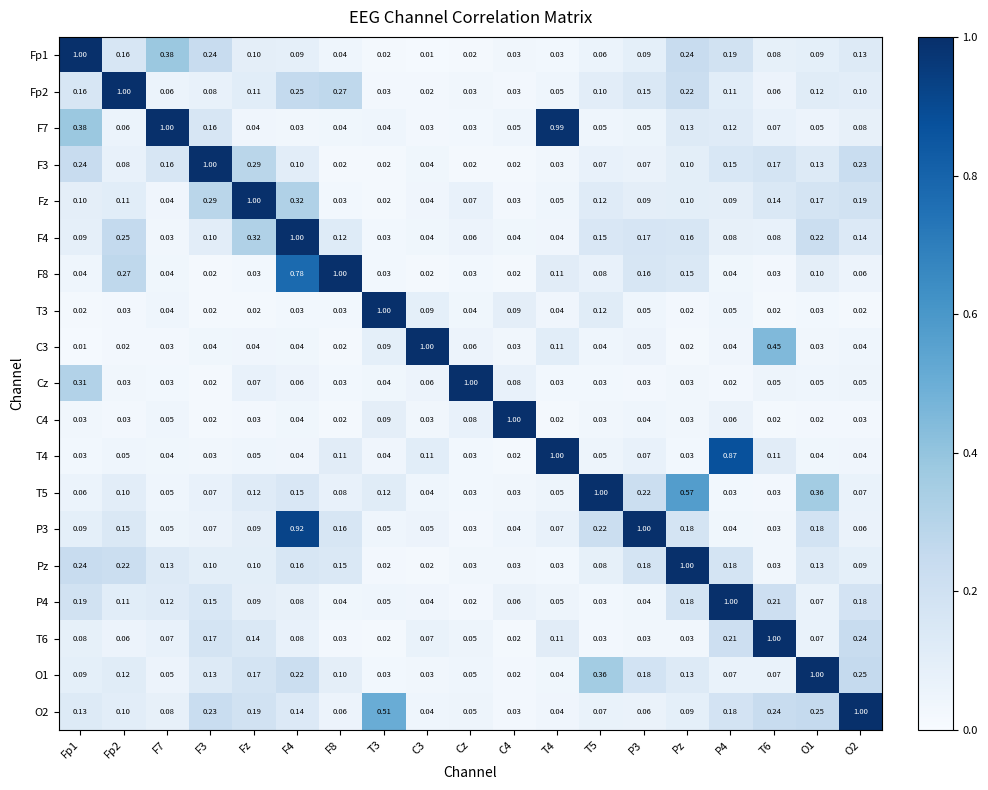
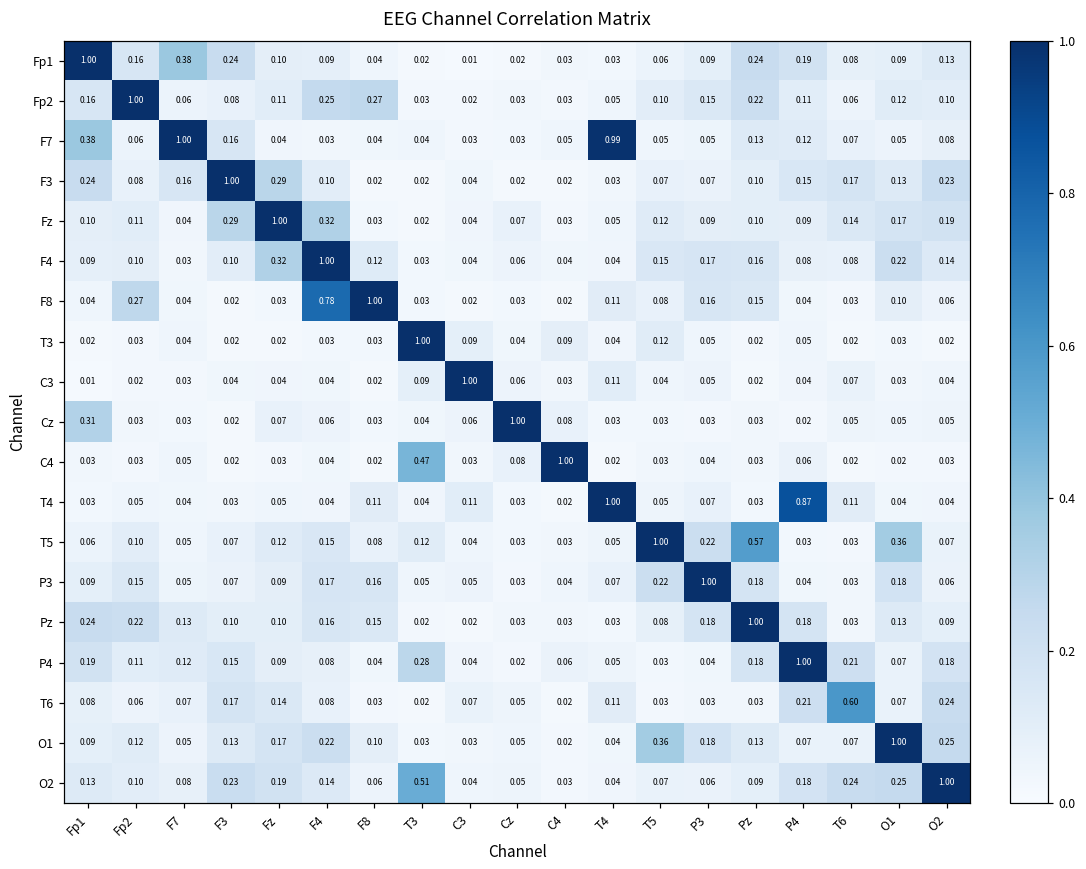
F4, Fp2: 0.25 -> 0.10
C3, T6: 0.45 -> 0.07
C4, T3: 0.09 -> 0.47
P3, F4: 0.92 -> 0.17
P4, T3: 0.05 -> 0.28
T6, T6: 1.00 -> 0.60
